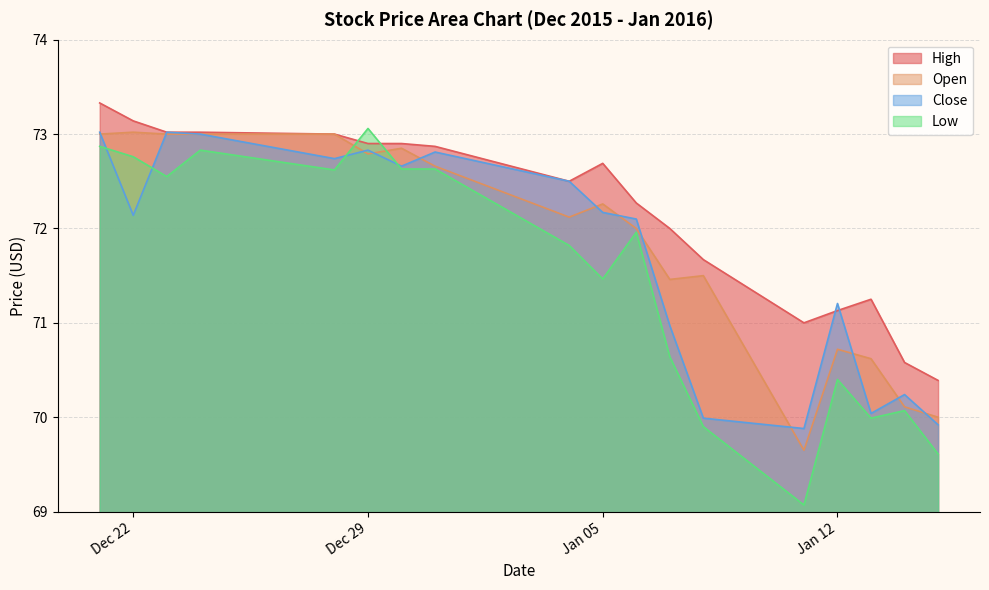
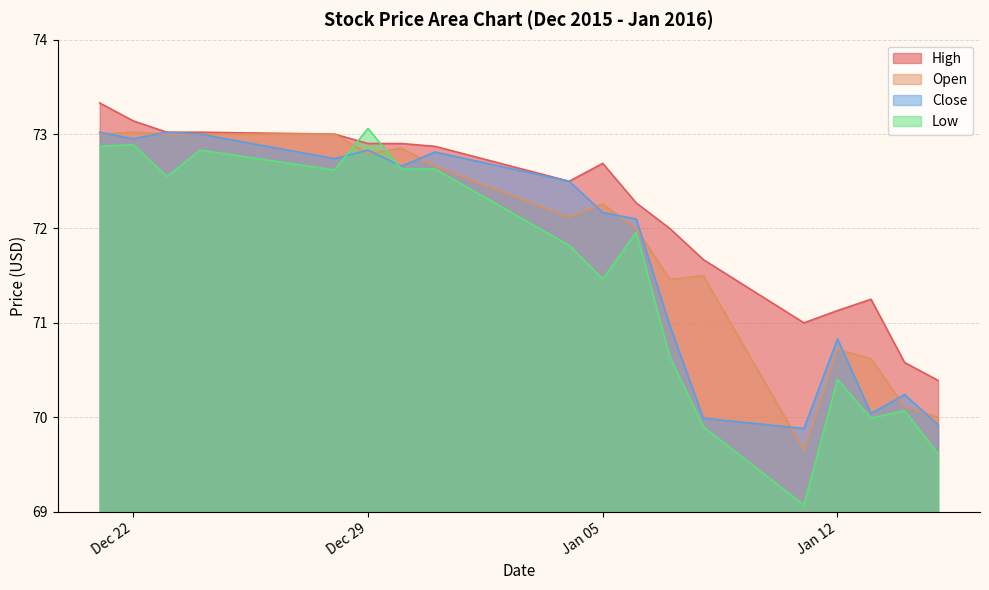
Close, Dec 22: 72.1 -> 72.9
Low, Dec 22: 72.8 -> 72.9
Close, Jan 12: 71.2 -> 70.8
